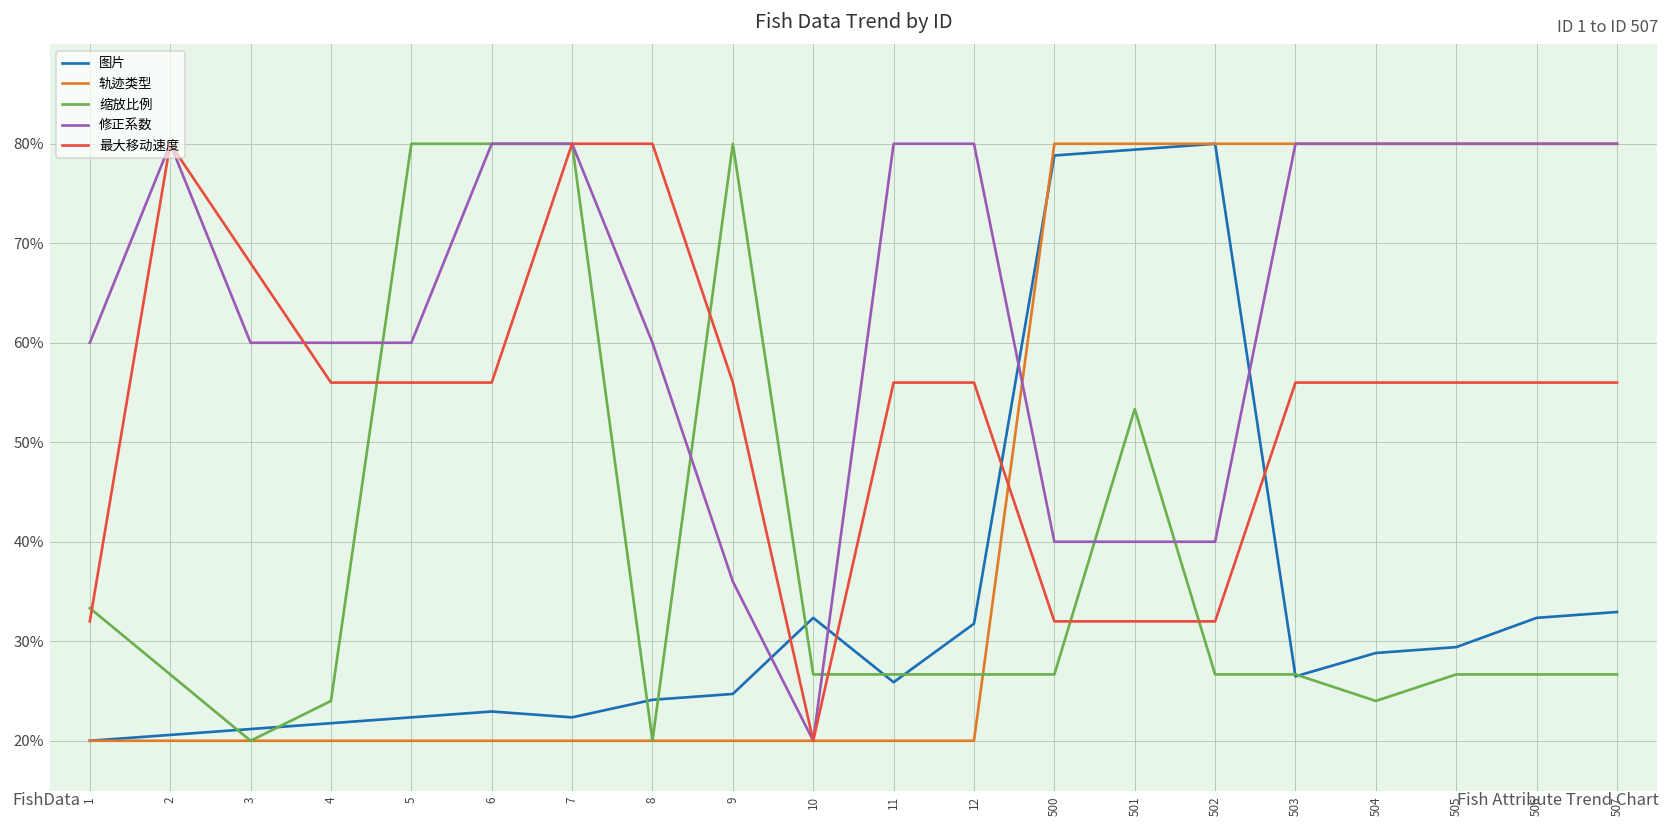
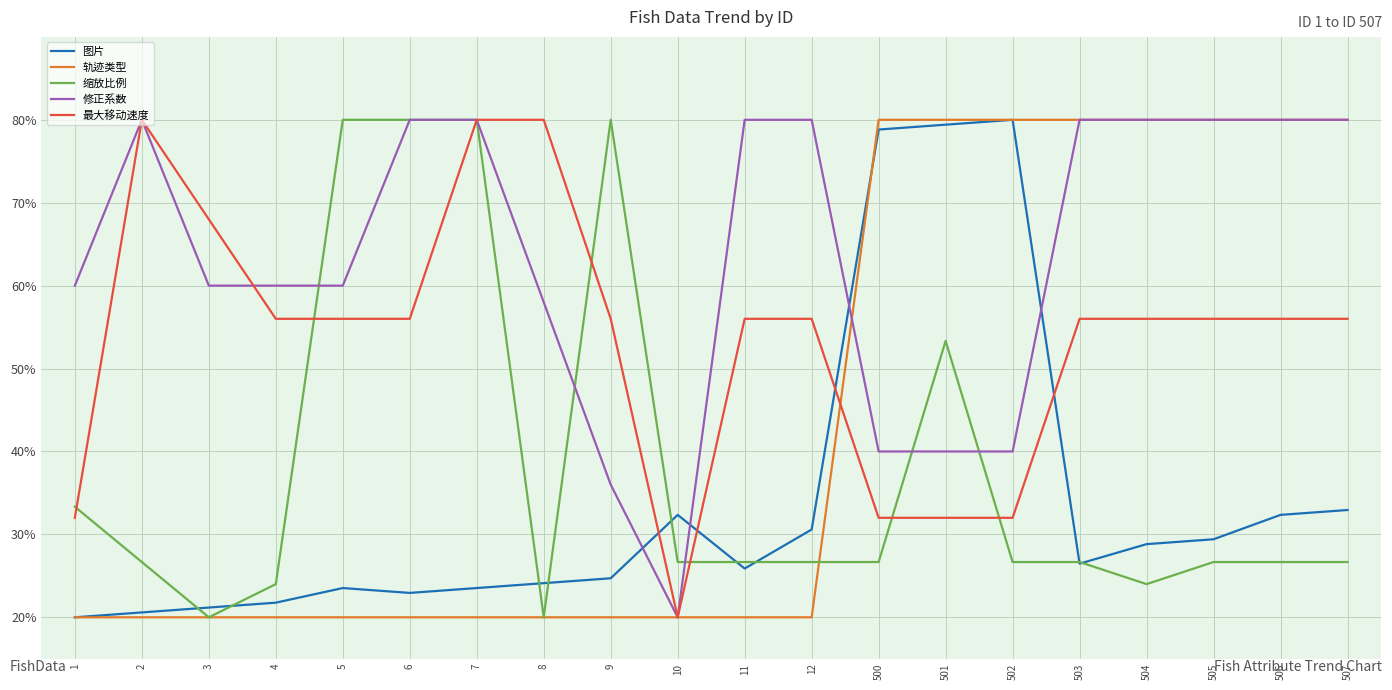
图片, 5: 22% -> 24%
图片, 7: 22% -> 24%
修正系数, 8: 60% -> 58%
图片, 12: 32% -> 31%
